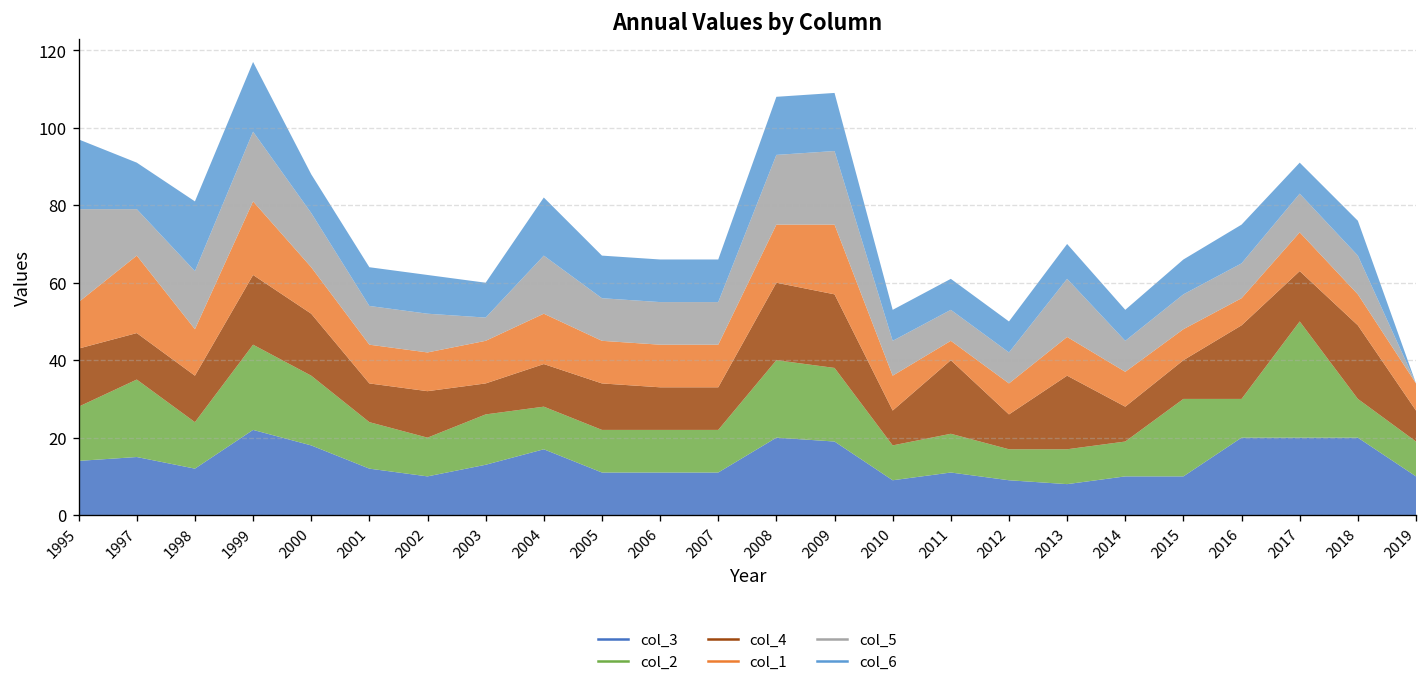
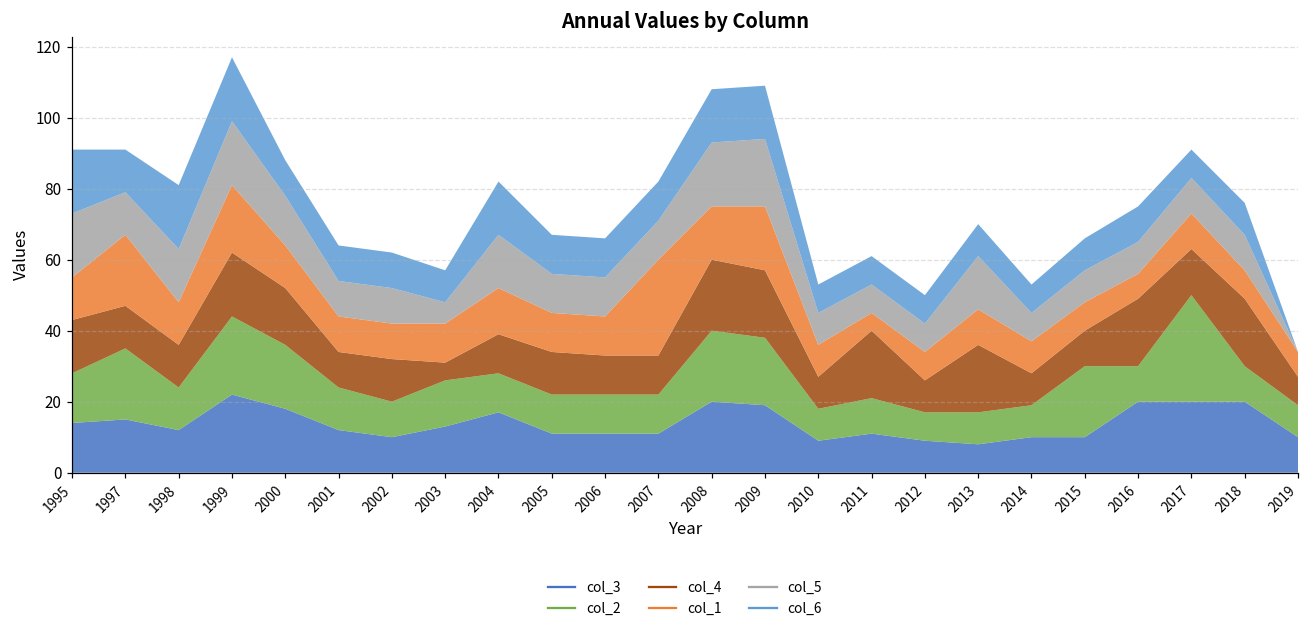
col_5, 1995: 24 -> 18
col_4, 2003: 8 -> 5
col_1, 2007: 11 -> 27
